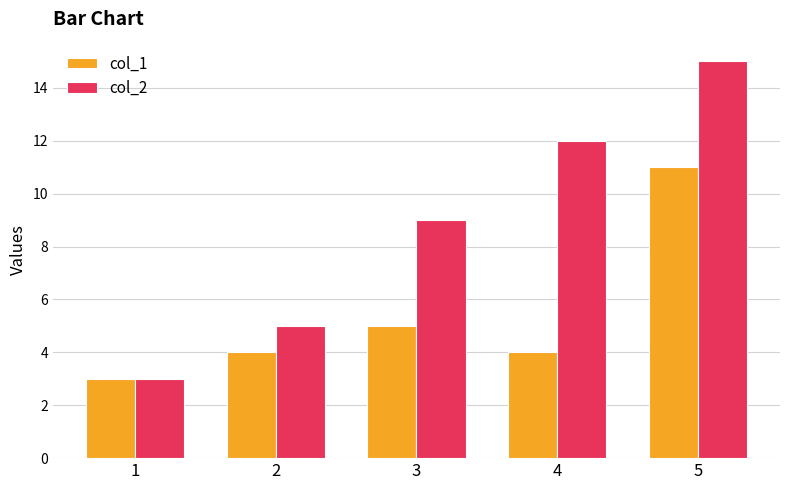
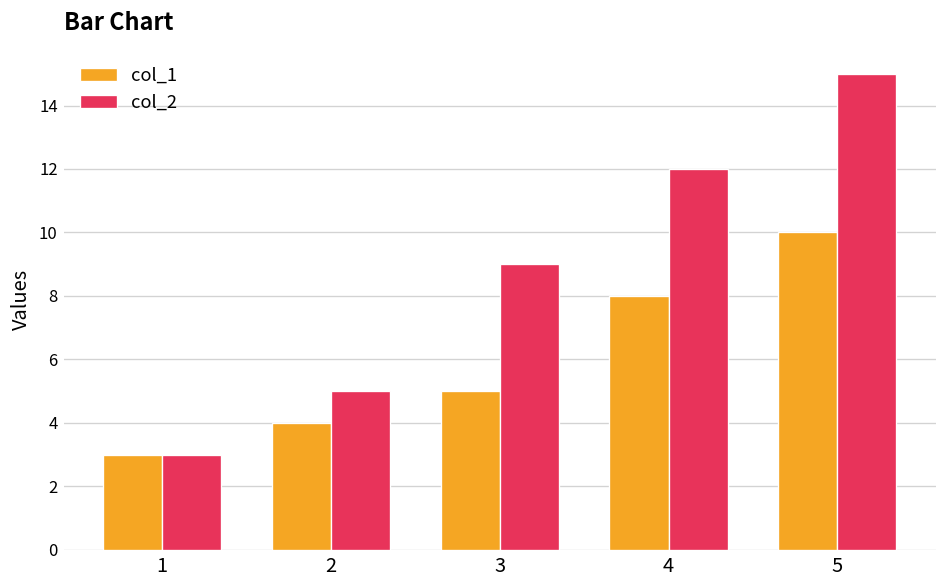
col_1, 4: 4 -> 8
col_1, 5: 11 -> 10
